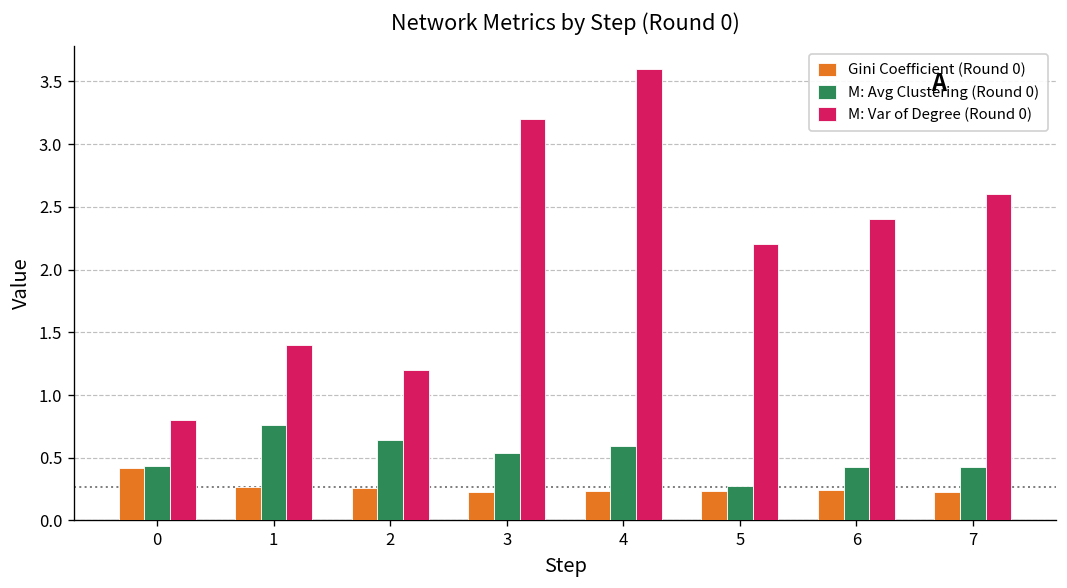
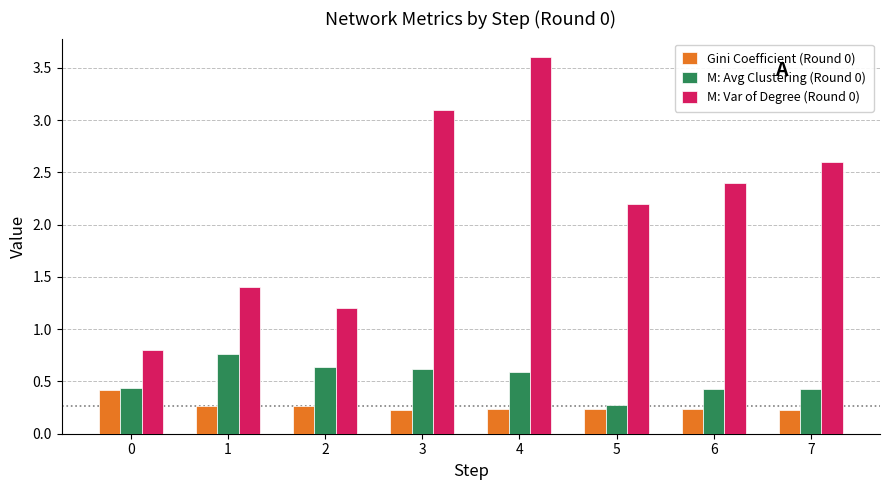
M: Avg Clustering (Round 0), 3: 0.54 -> 0.62
M: Var of Degree (Round 0), 3: 3.2 -> 3.1
